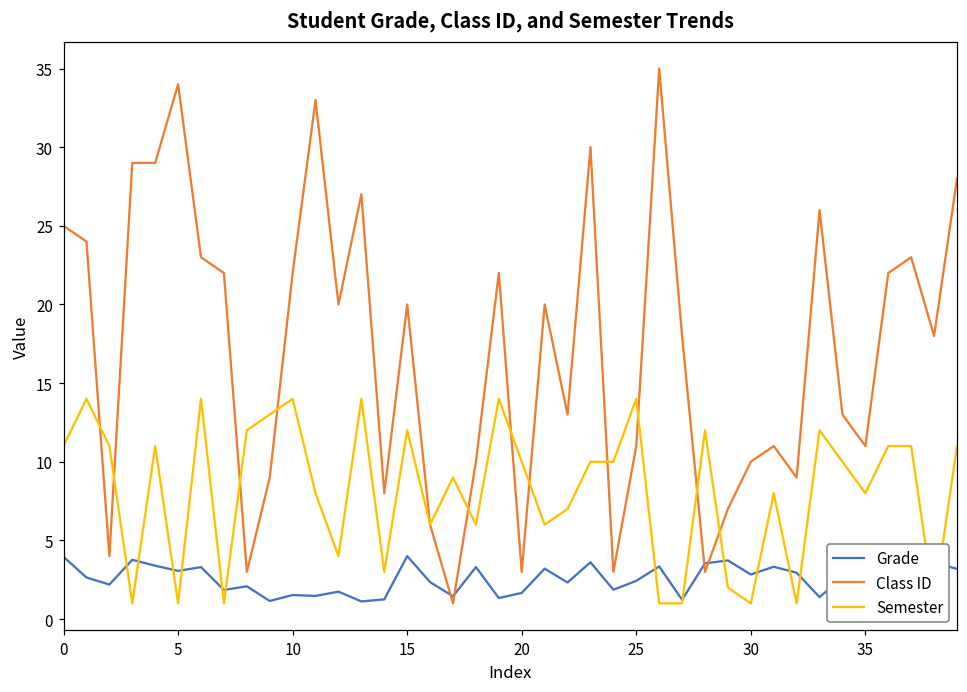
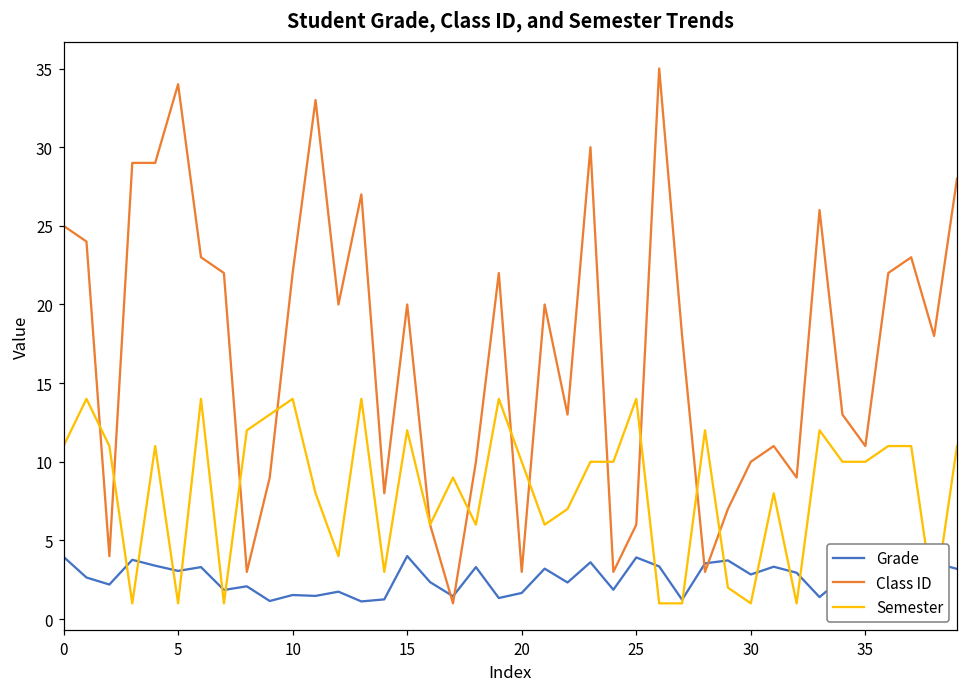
Grade, 25: 2.4 -> 3.9
Class ID, 25: 11 -> 6
Semester, 35: 8 -> 10
